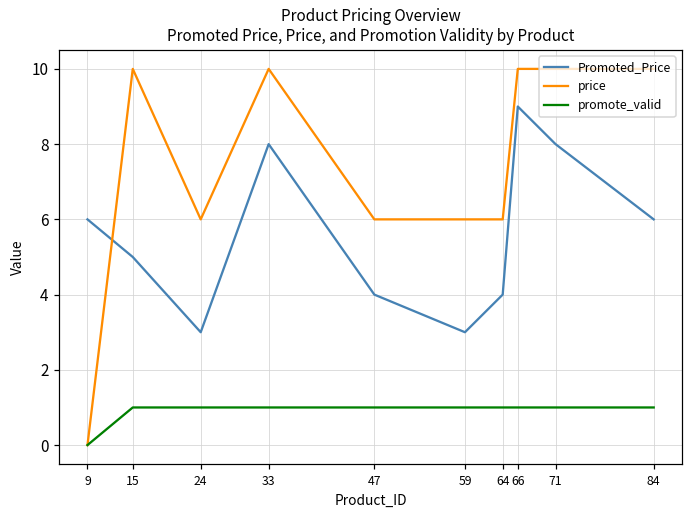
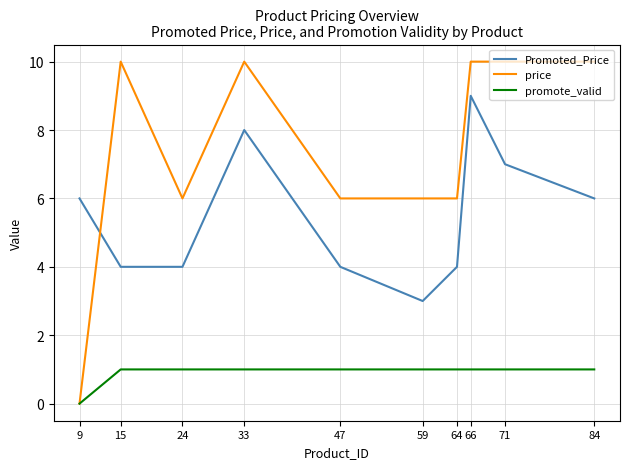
Promoted_Price, 15: 5 -> 4
Promoted_Price, 24: 3 -> 4
Promoted_Price, 71: 8 -> 7
